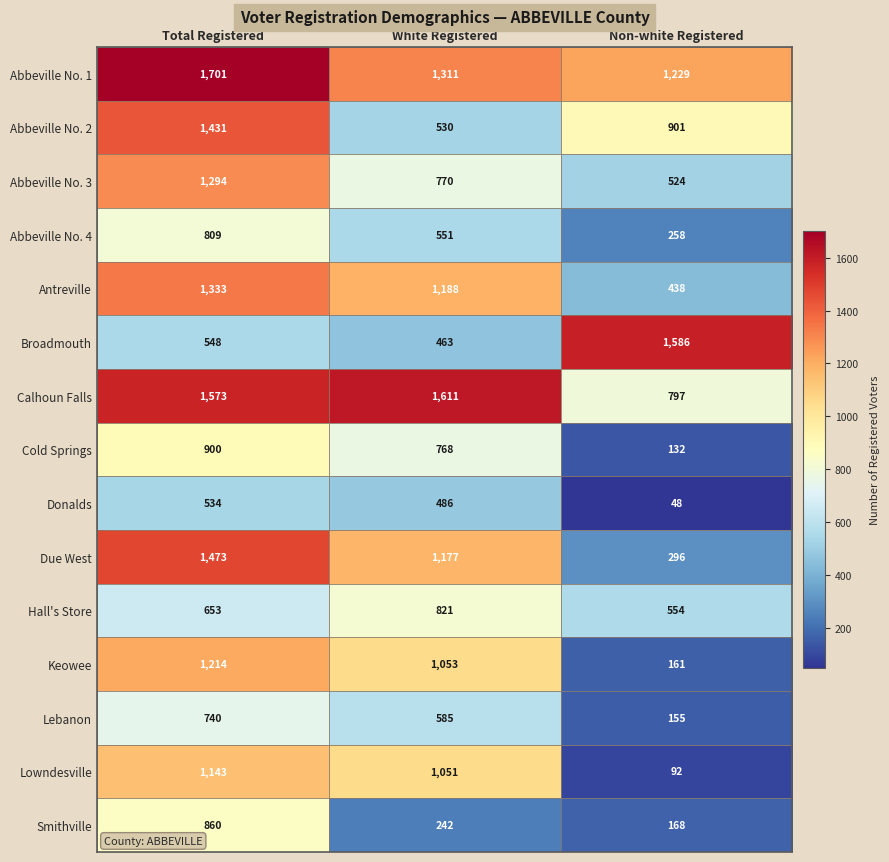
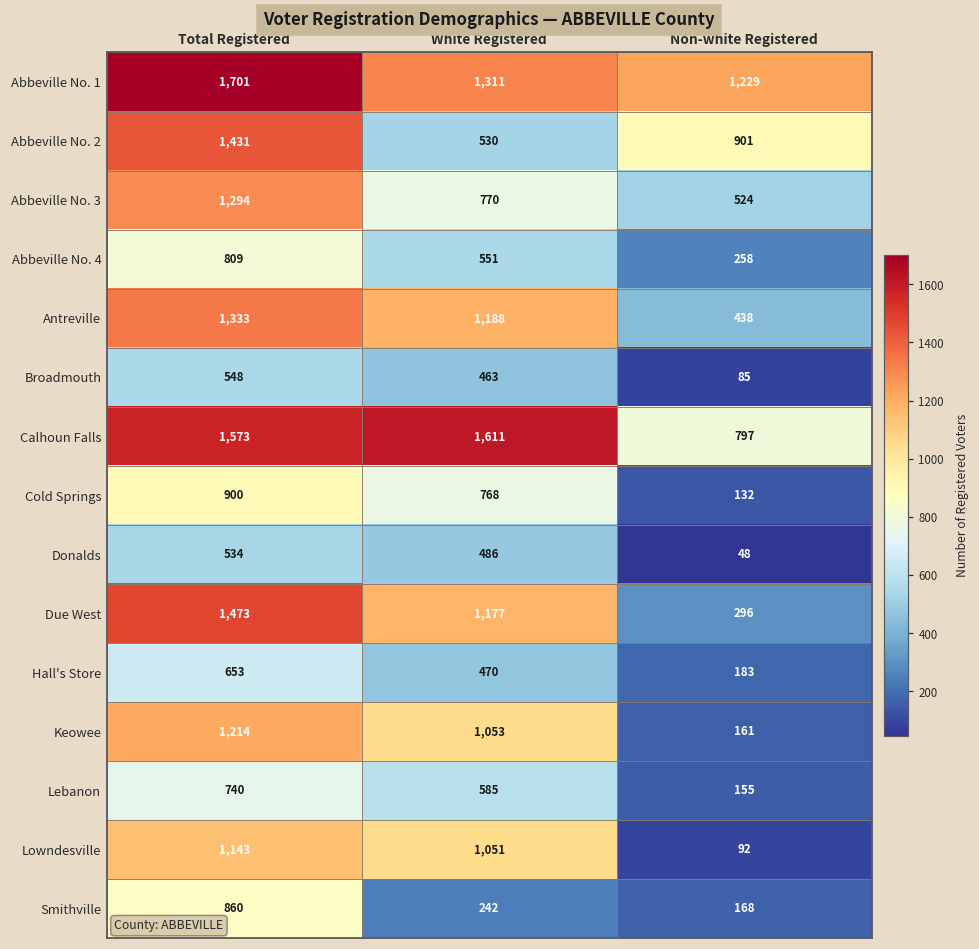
Broadmouth, Non-white Registered: 1,586 -> 85
Hall's Store, White Registered: 821 -> 470
Hall's Store, Non-white Registered: 554 -> 183
